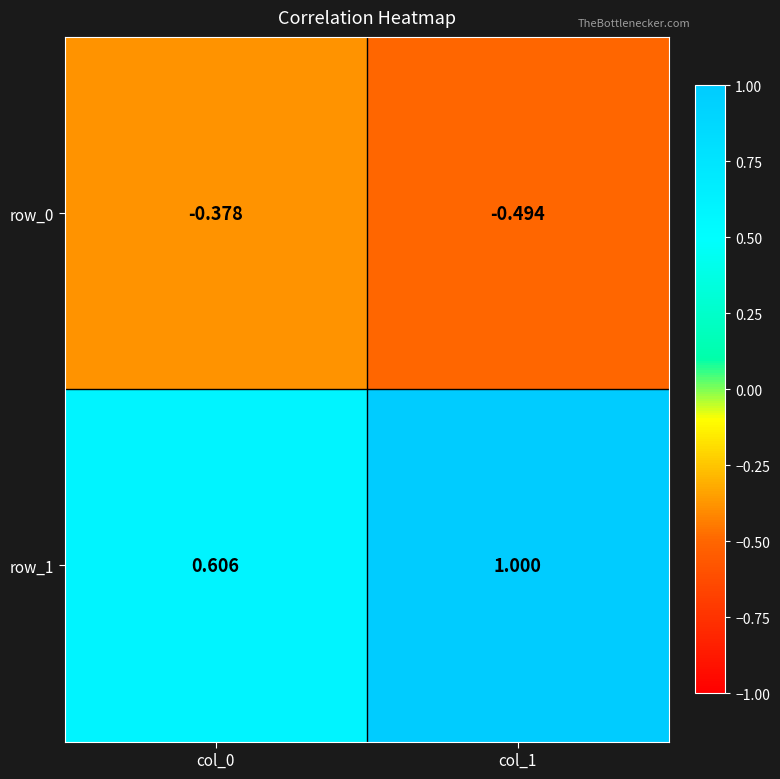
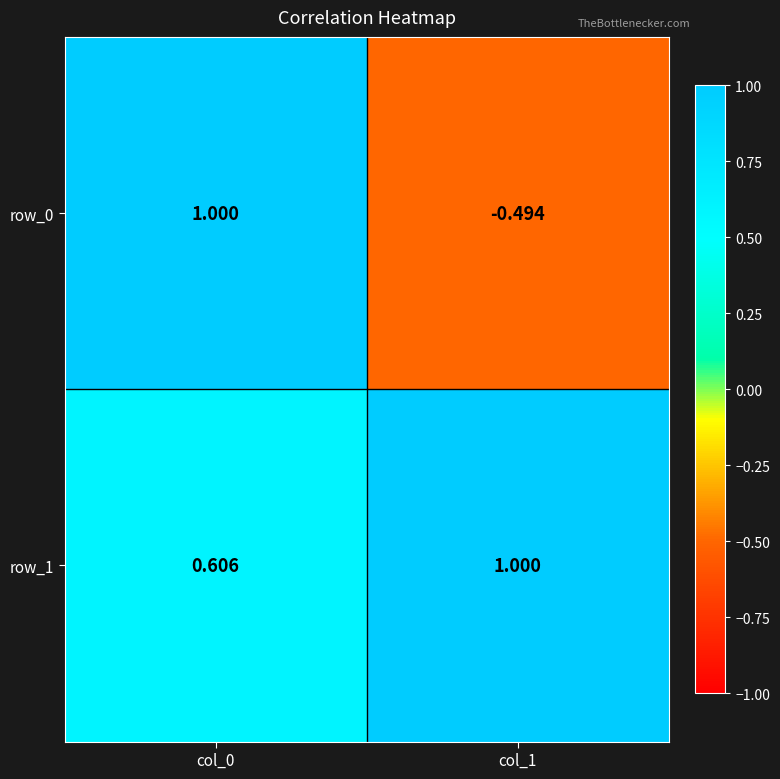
row_0, col_0: -0.378 -> 1.000
